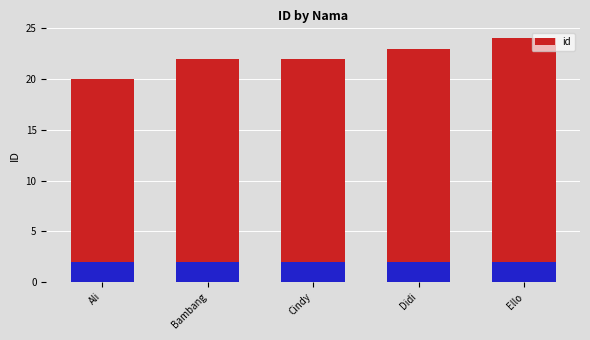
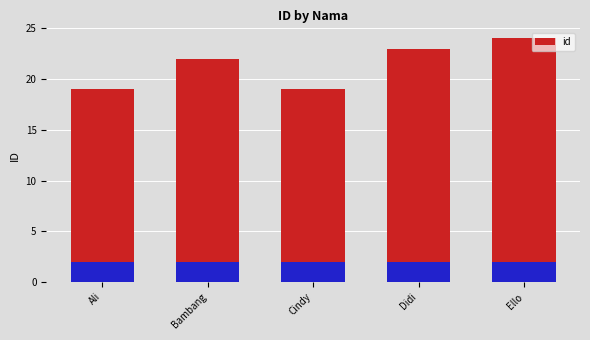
id, Ali: 20 -> 19
id, Cindy: 22 -> 19
